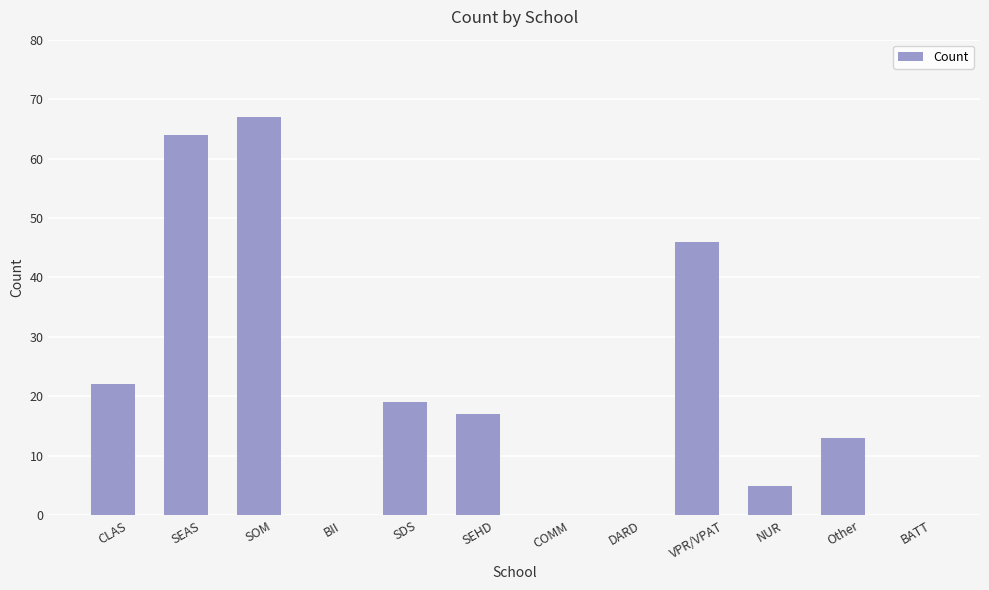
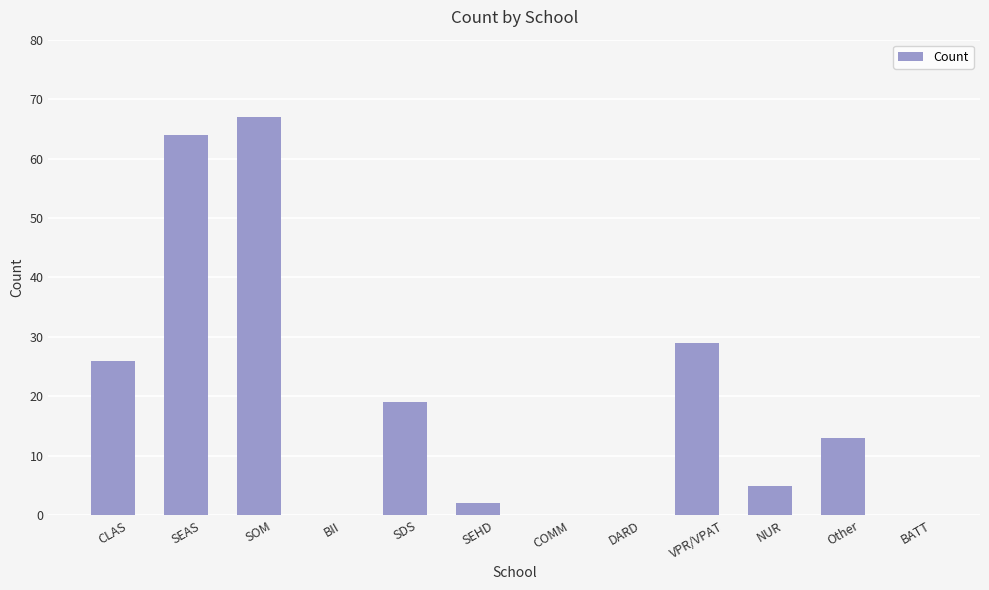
CLAS: 22 -> 26
SEHD: 17 -> 2
VPR/VPAT: 46 -> 29
